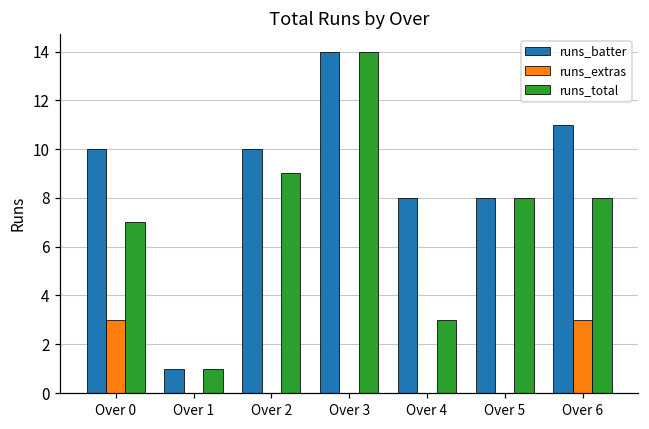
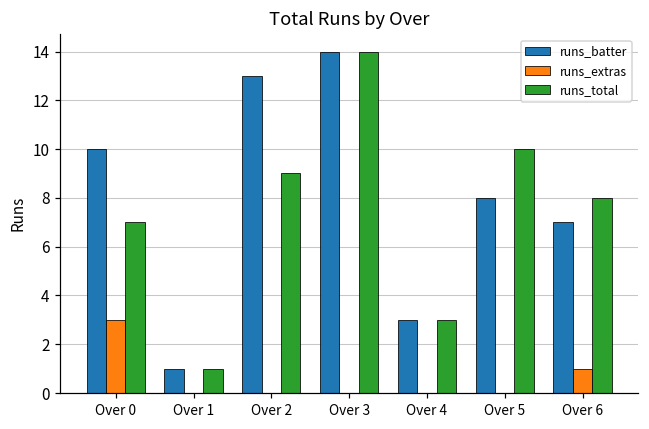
runs_batter, Over 2: 10 -> 13
runs_batter, Over 4: 8 -> 3
runs_total, Over 5: 8 -> 10
runs_batter, Over 6: 11 -> 7
runs_extras, Over 6: 3 -> 1
